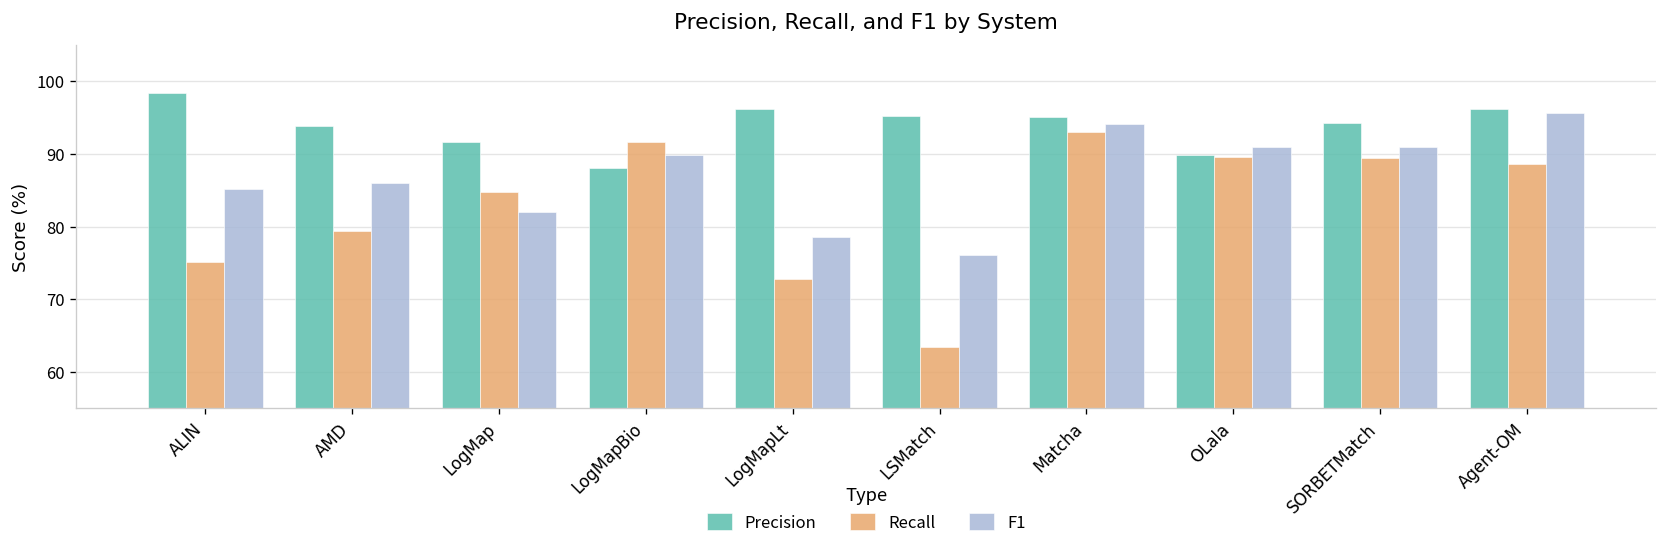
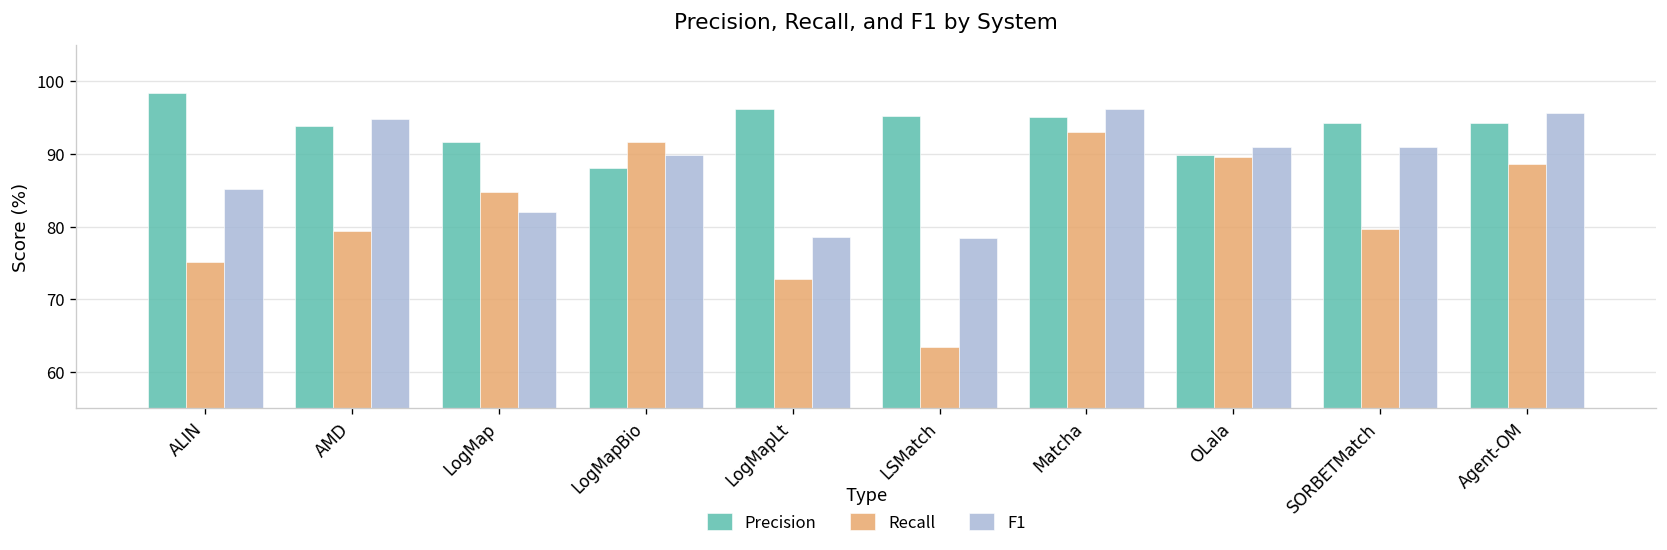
F1, AMD: 86 -> 95
F1, LSMatch: 76 -> 78
F1, Matcha: 94 -> 96
Recall, SORBETMatch: 90 -> 80
Precision, Agent-OM: 96 -> 94
